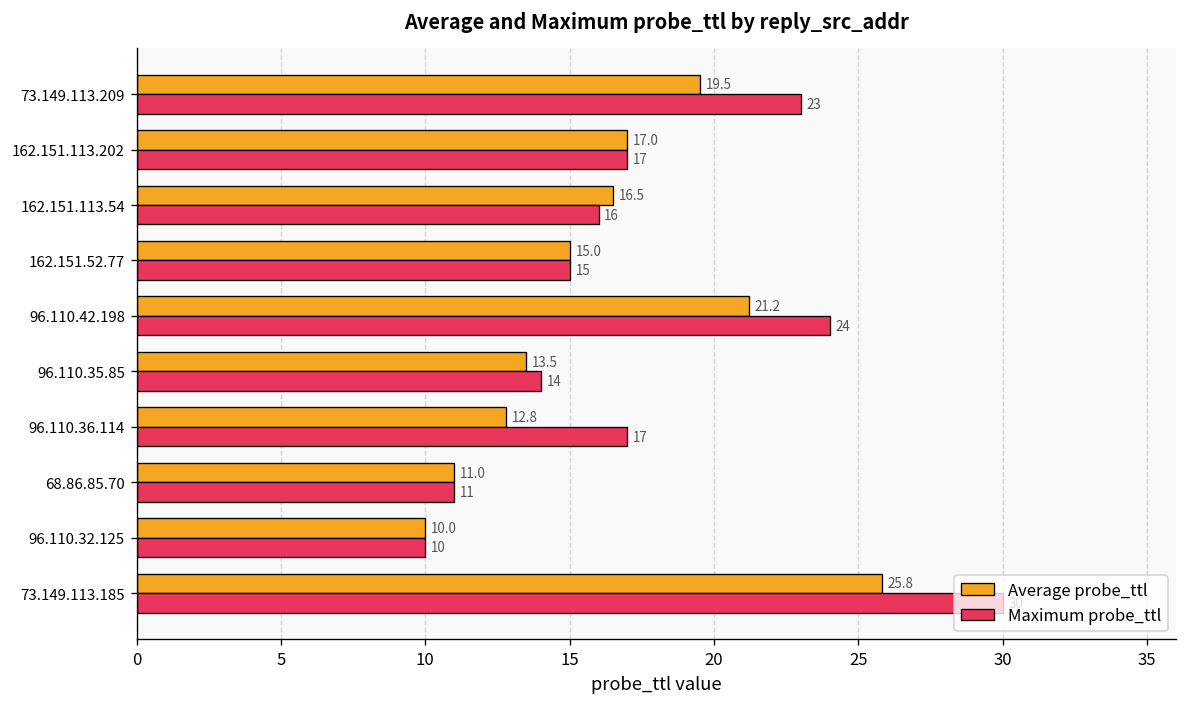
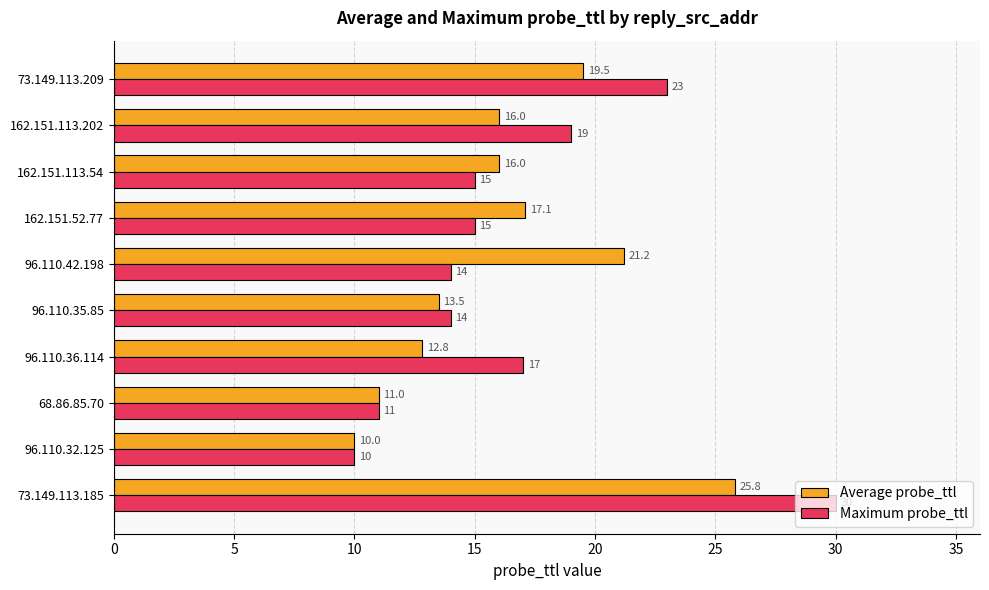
Average probe_ttl, 162.151.113.202: 17.0 -> 16.0
Maximum probe_ttl, 162.151.113.202: 17 -> 19
Average probe_ttl, 162.151.113.54: 16.5 -> 16.0
Maximum probe_ttl, 162.151.113.54: 16 -> 15
Average probe_ttl, 162.151.52.77: 15.0 -> 17.1
Maximum probe_ttl, 96.110.42.198: 24 -> 14
